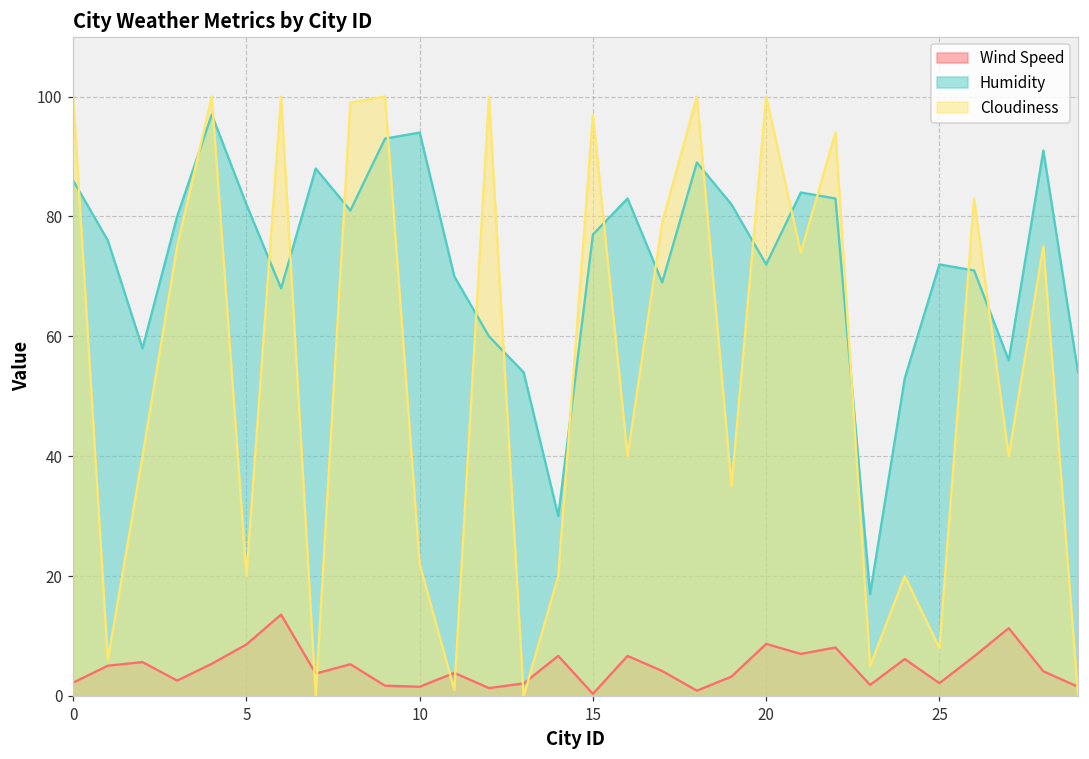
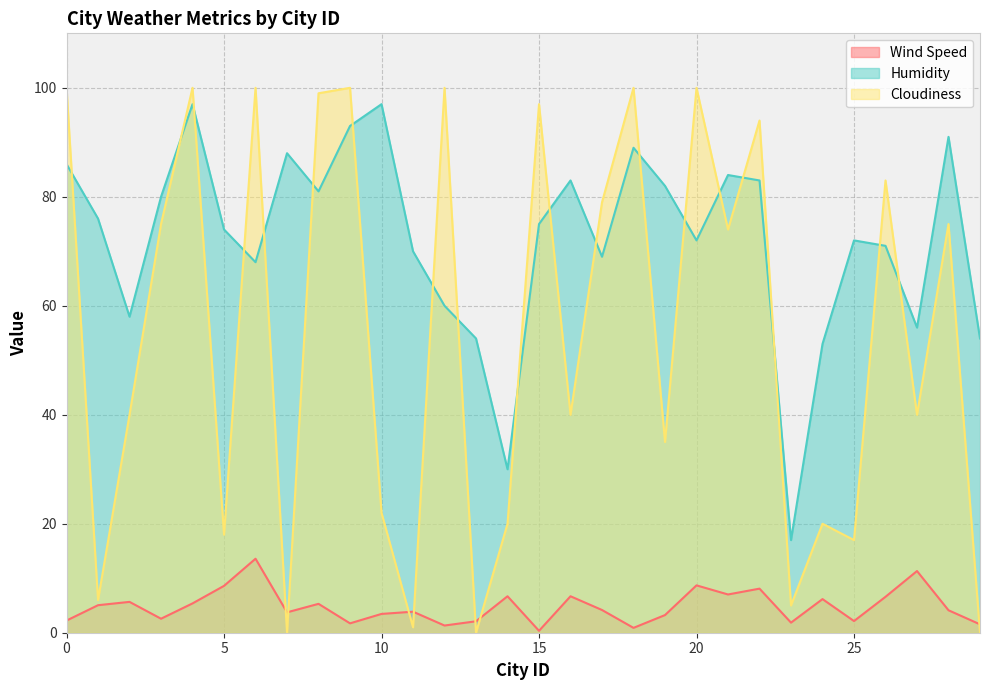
Humidity, 5: 82 -> 74
Cloudiness, 5: 20 -> 18
Wind Speed, 10: 2 -> 3
Humidity, 10: 94 -> 97
Humidity, 15: 77 -> 75
Cloudiness, 25: 8 -> 17
